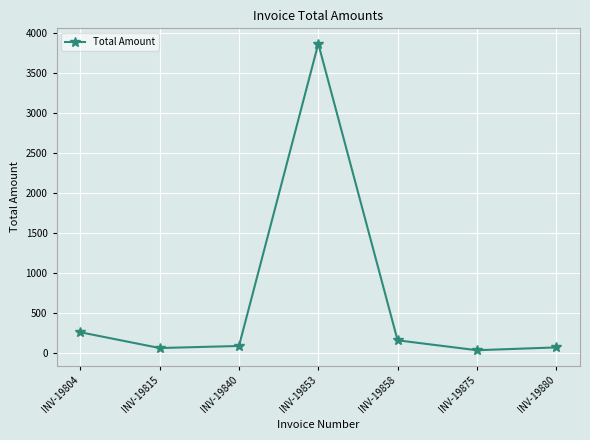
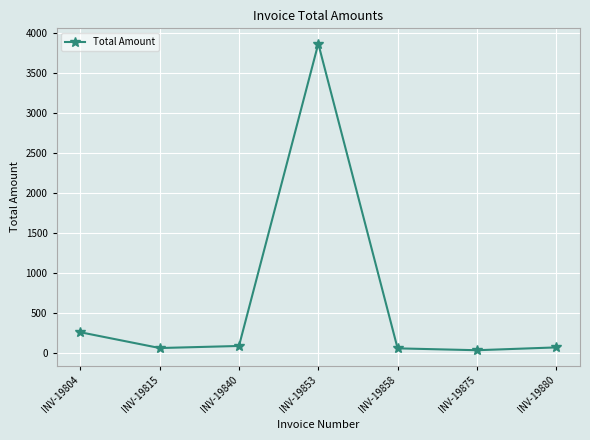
INV-19858: 200 -> 100
